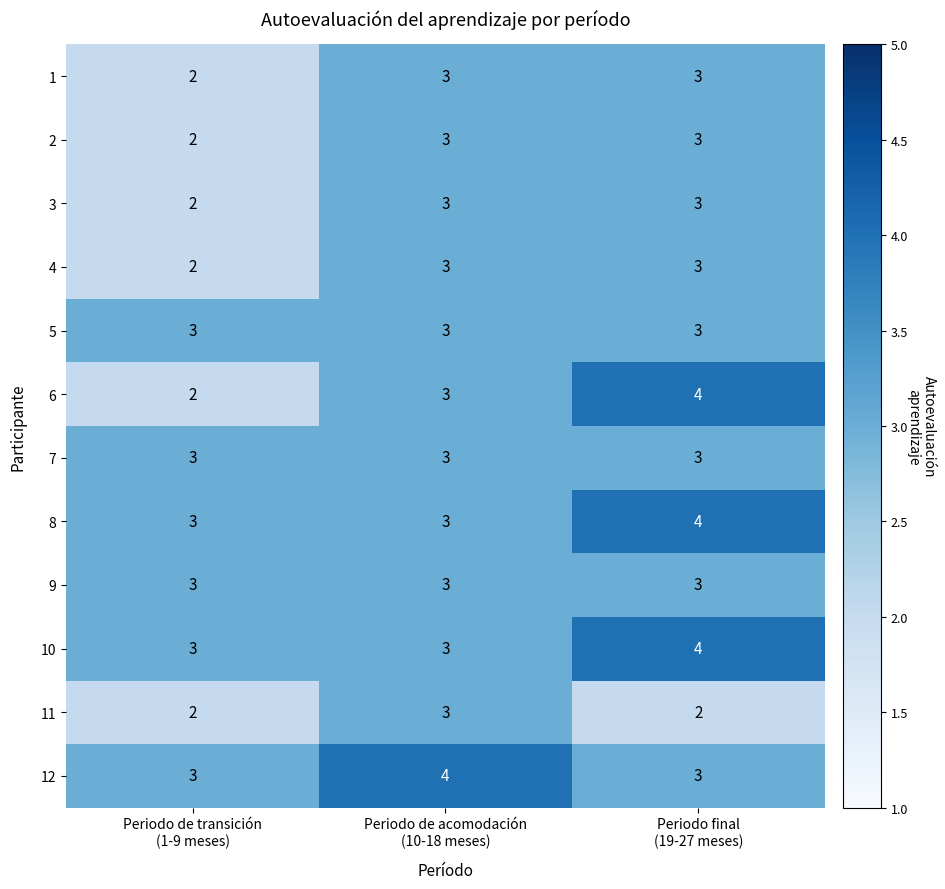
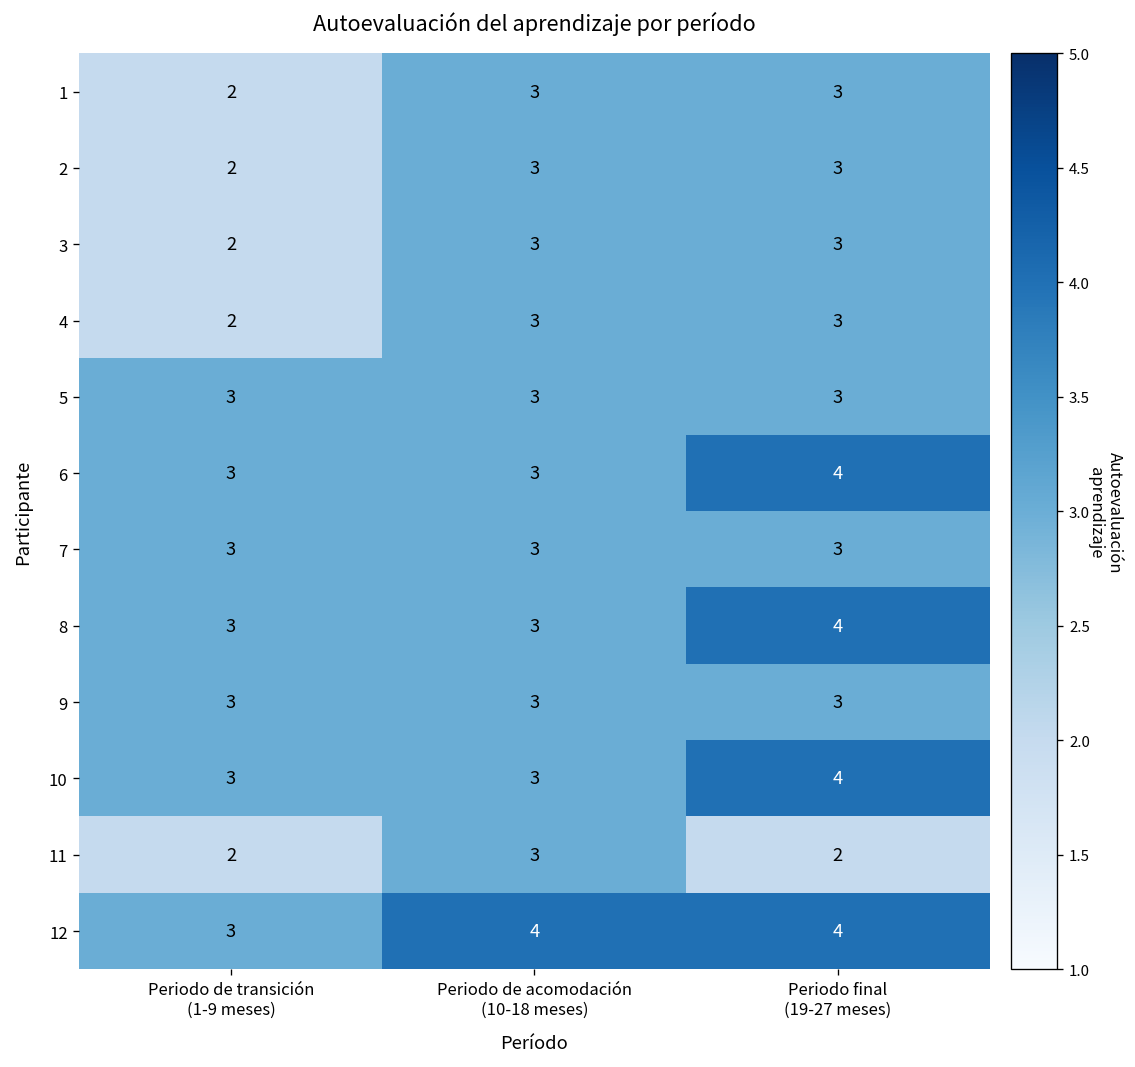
6, Periodo de transición (1-9 meses): 2 -> 3
12, Periodo final (19-27 meses): 3 -> 4
